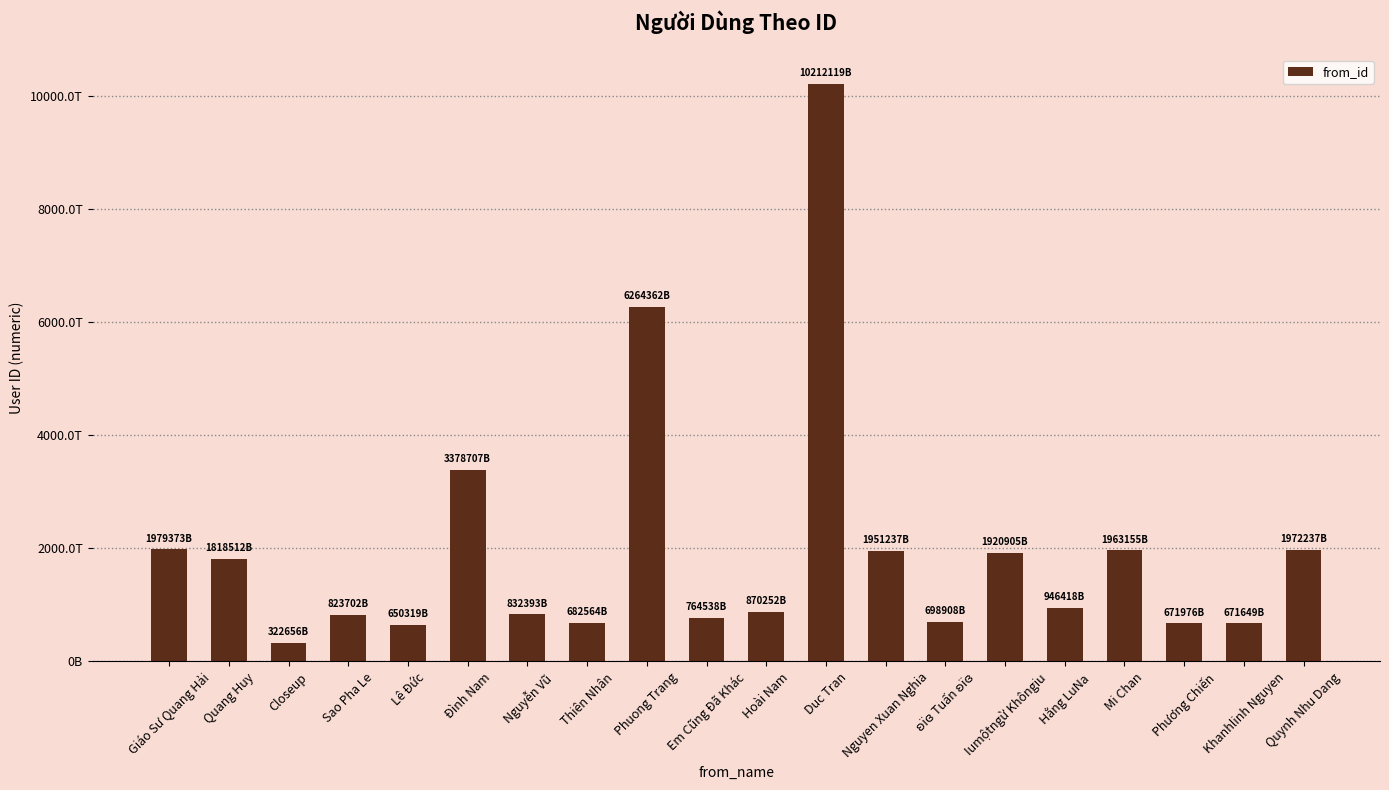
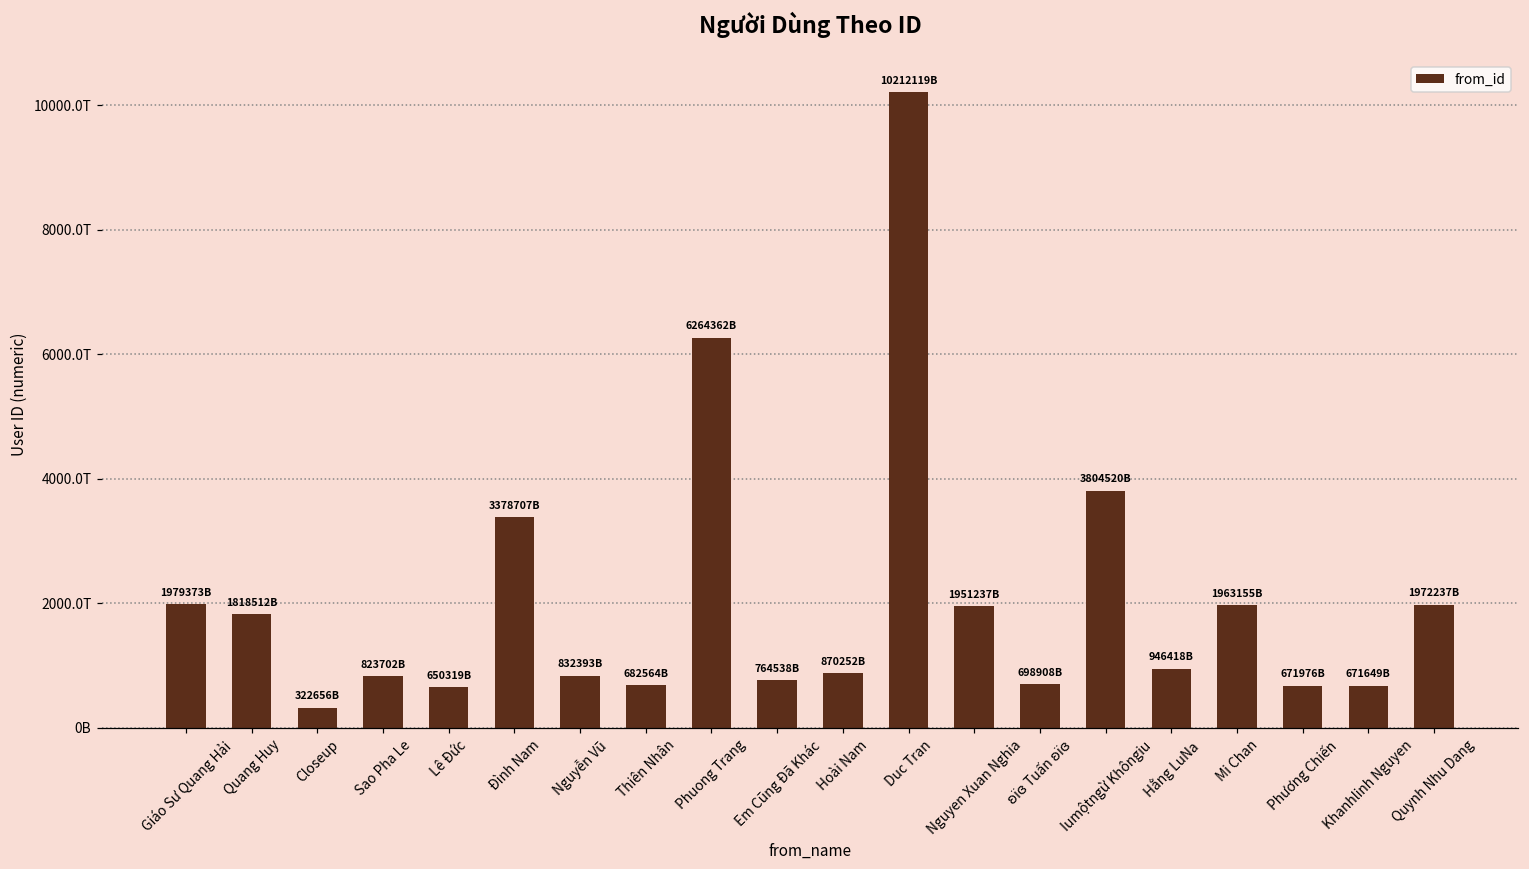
Iumộtngừ Khôngiu: 1920905B -> 3804520B
